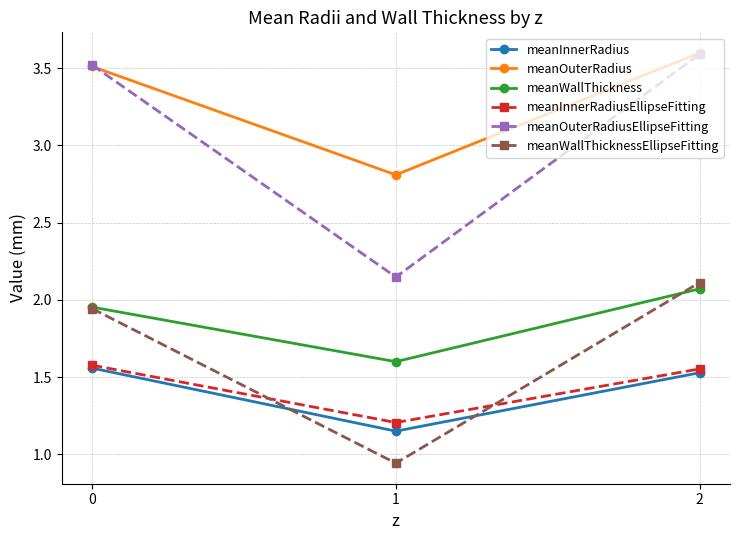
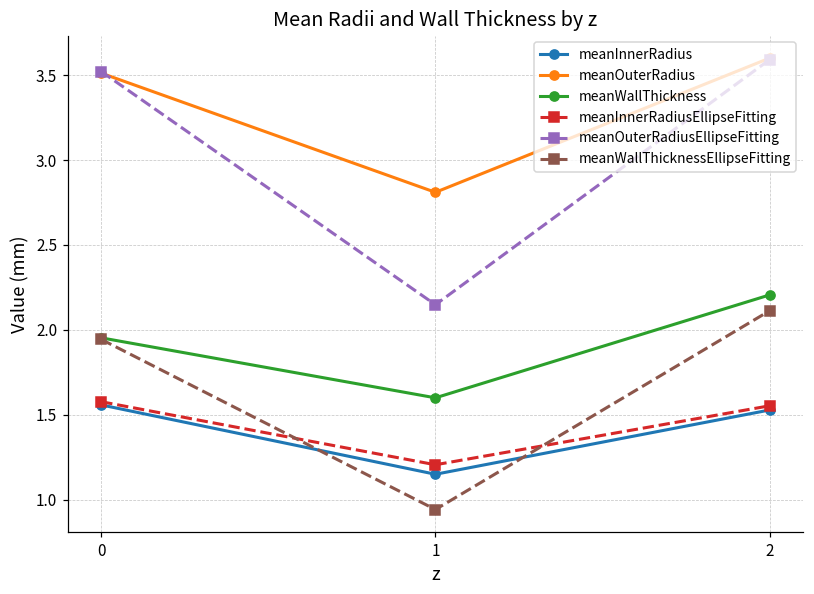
meanWallThickness, 2: 2.07 -> 2.21
